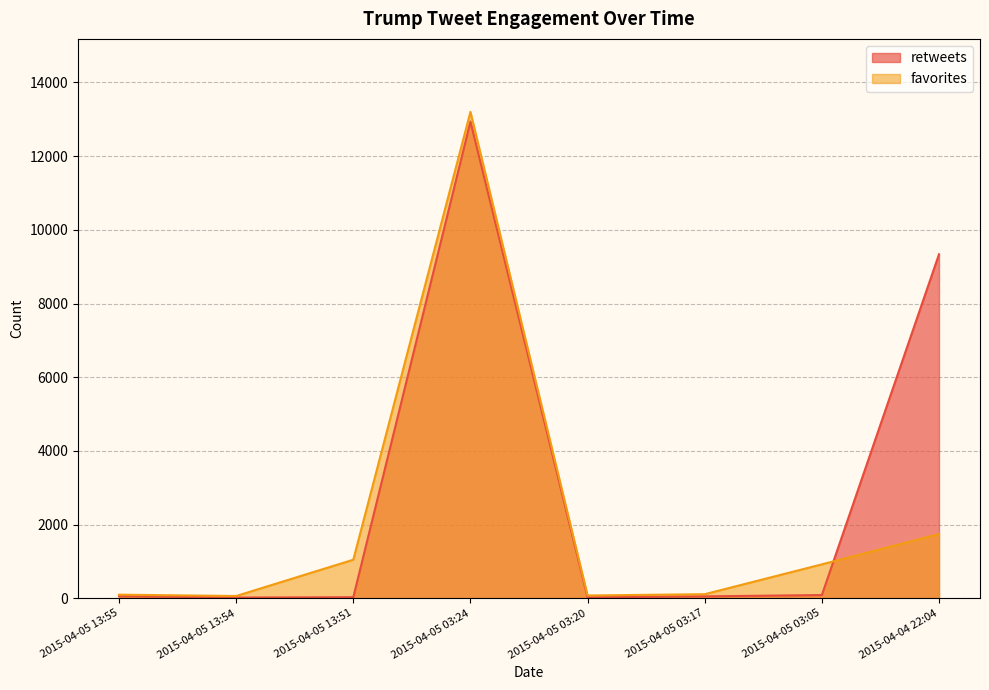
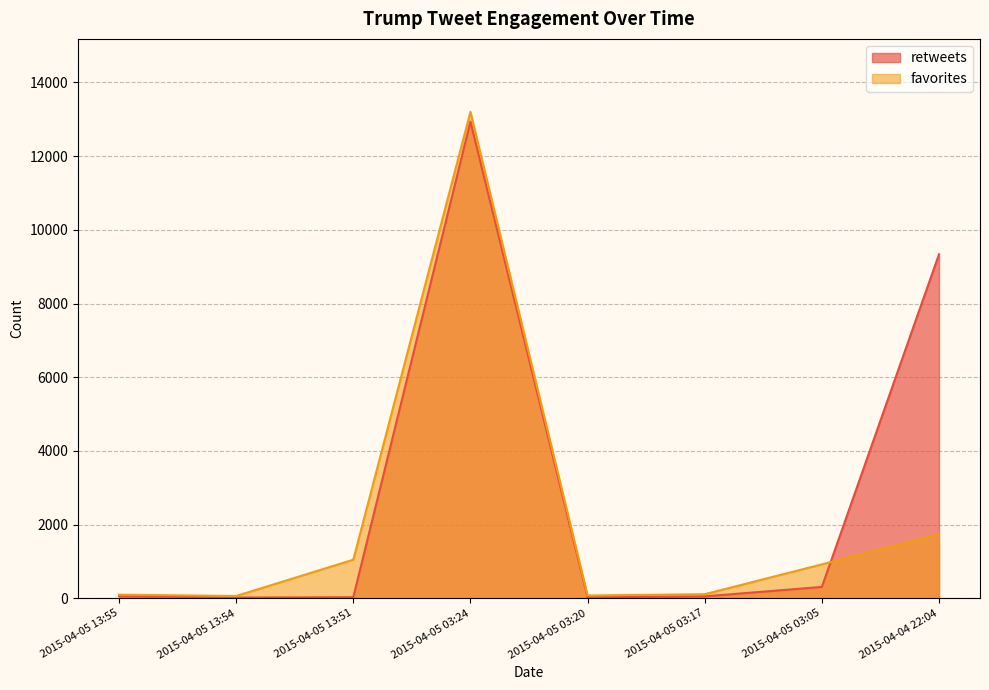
retweets, 2015-04-05 03:05: 100 -> 300
